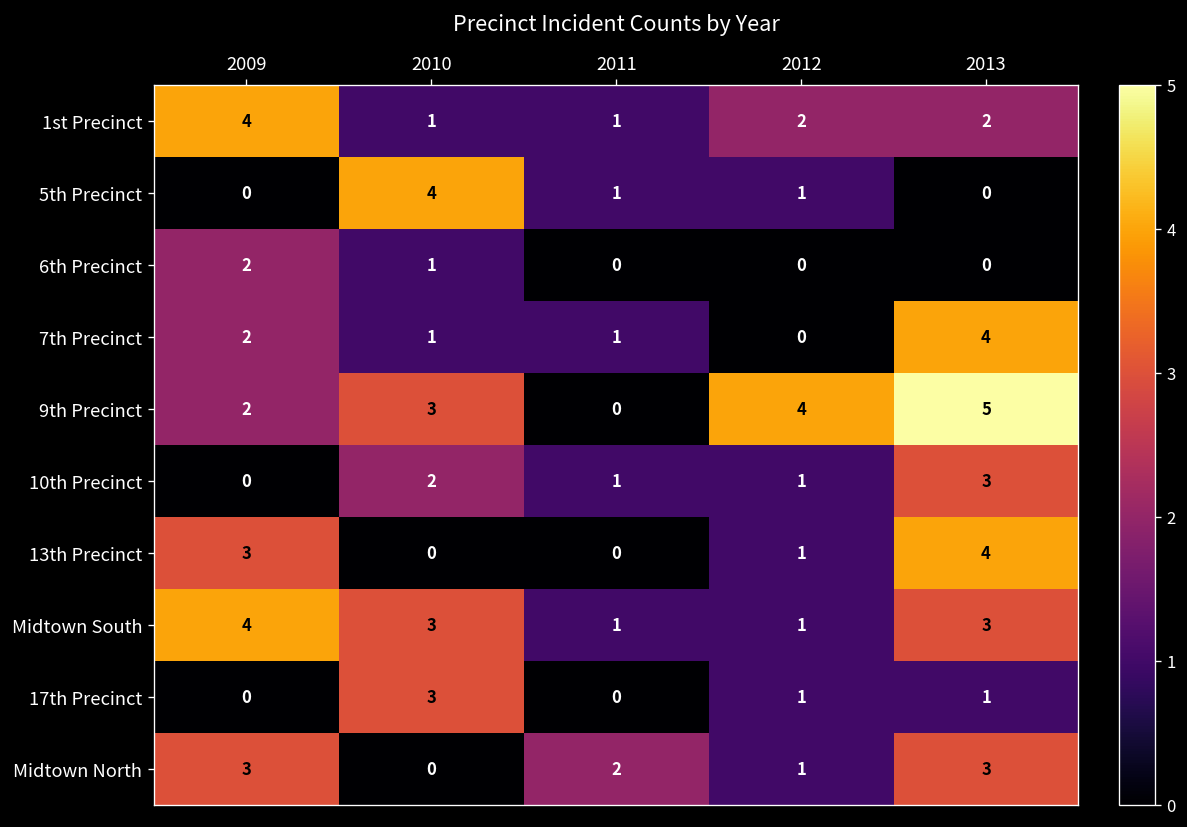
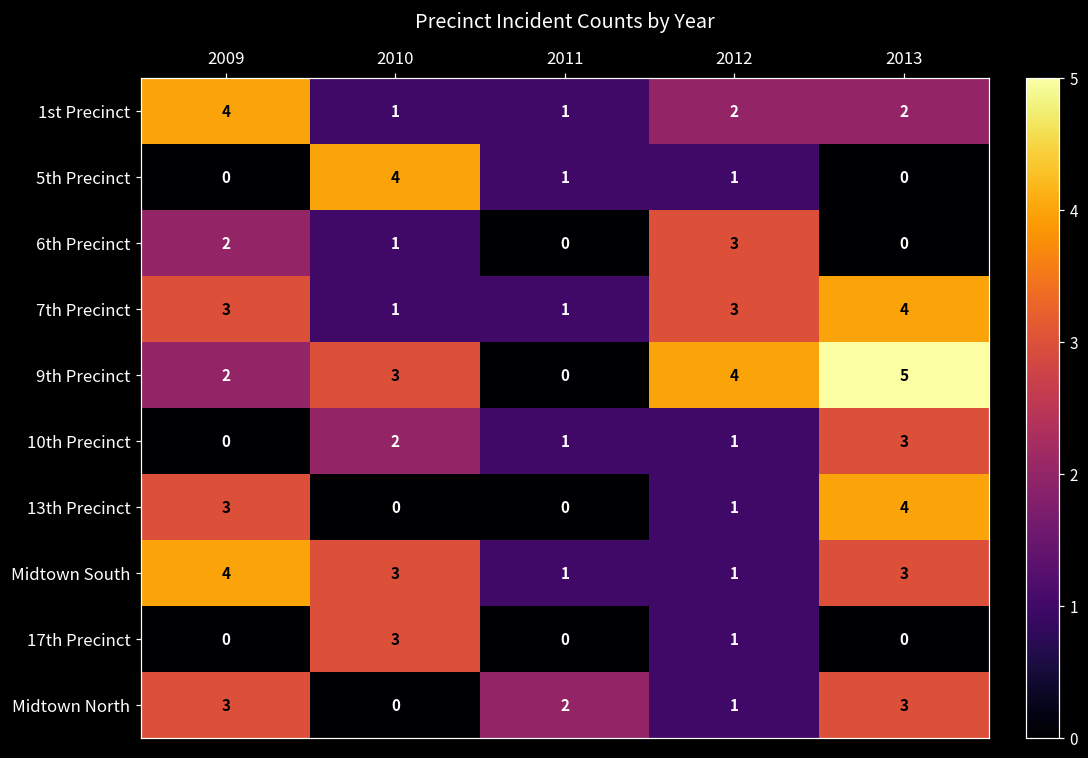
6th Precinct, 2012: 0 -> 3
7th Precinct, 2009: 2 -> 3
7th Precinct, 2012: 0 -> 3
17th Precinct, 2013: 1 -> 0
